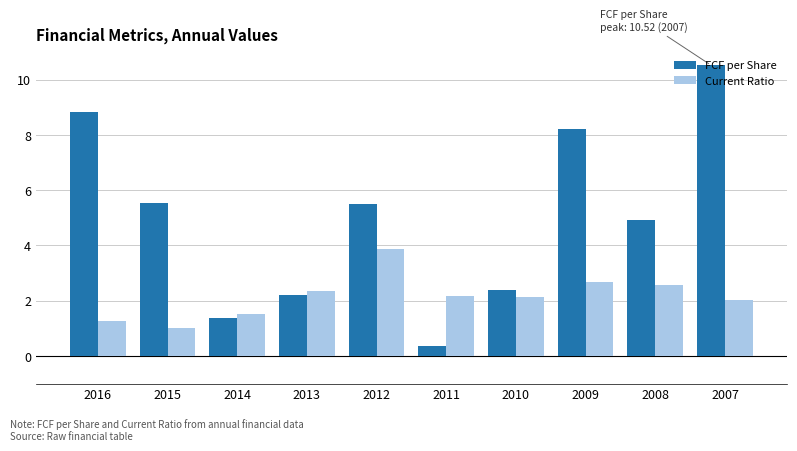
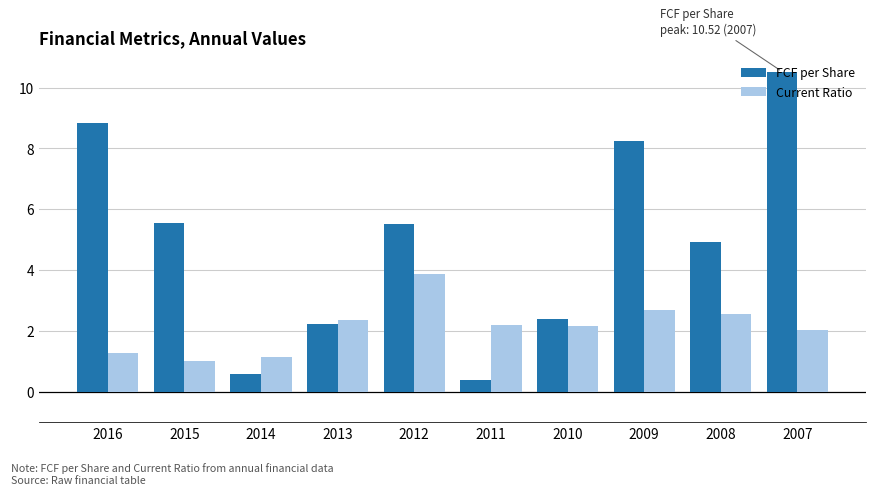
FCF per Share, 2014: 1.4 -> 0.6
Current Ratio, 2014: 1.5 -> 1.1
